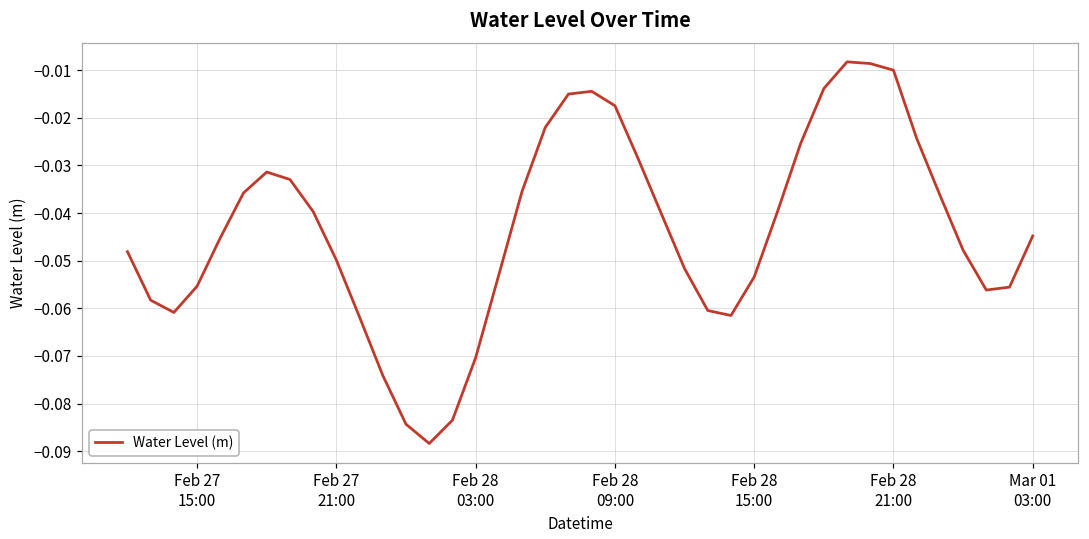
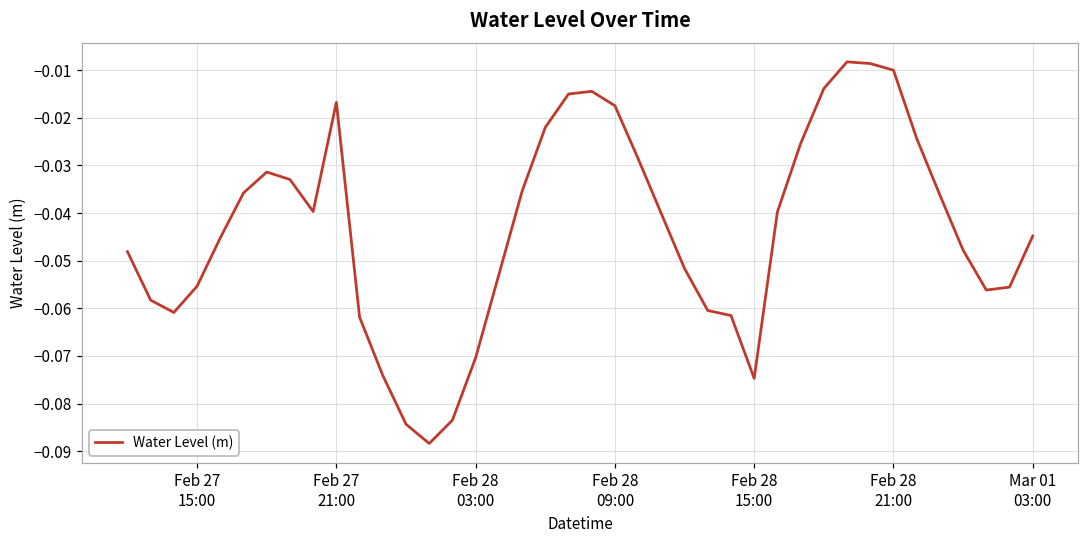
Feb 27 21:00: -0.050 -> -0.017
Feb 28 15:00: -0.053 -> -0.075
